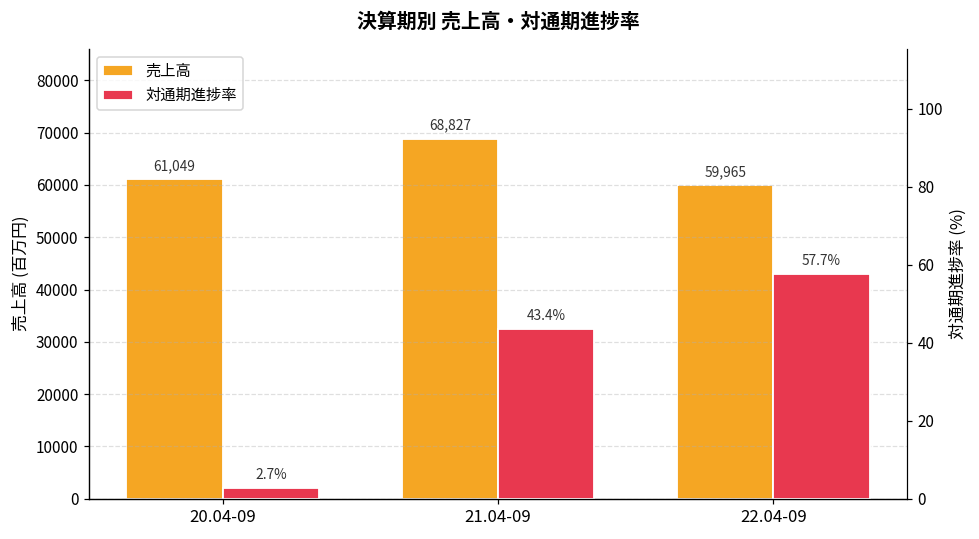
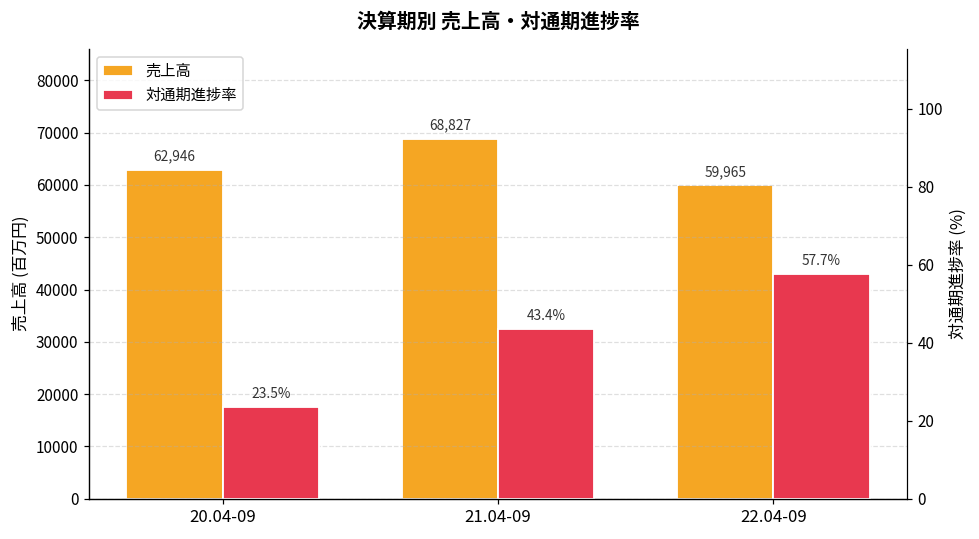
売上高, 20.04-09: 61,049 -> 62,946
対通期進捗率, 20.04-09: 2.7% -> 23.5%
